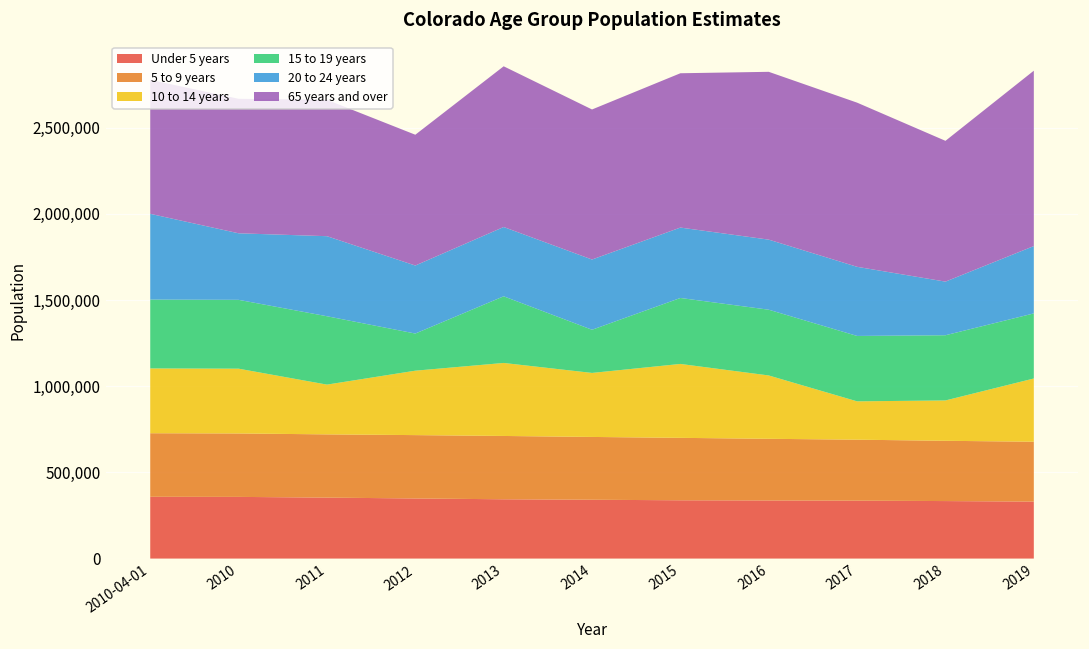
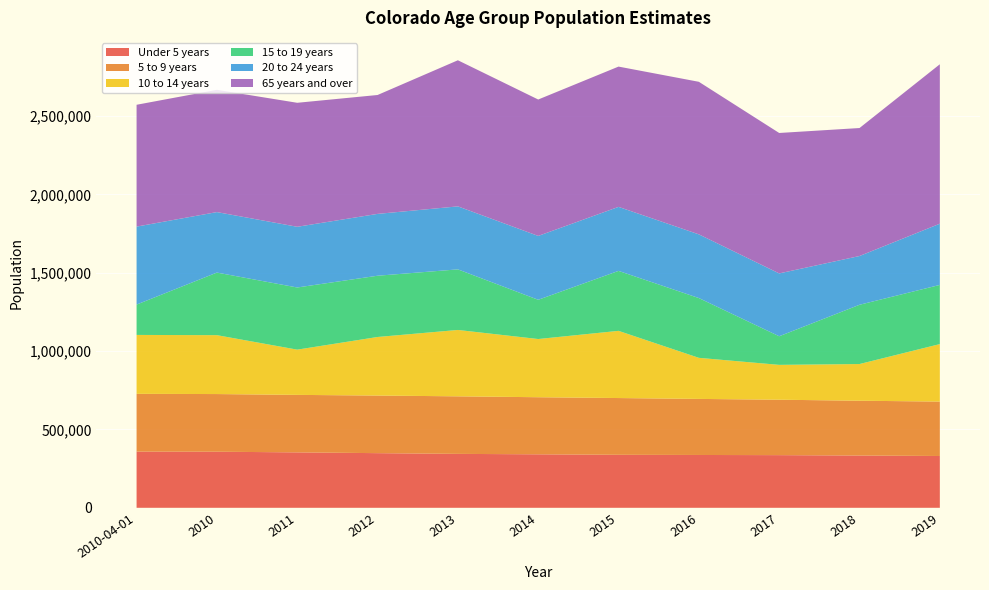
15 to 19 years, 2010-04-01: 400,000 -> 190,000
20 to 24 years, 2011: 460,000 -> 390,000
15 to 19 years, 2012: 220,000 -> 390,000
10 to 14 years, 2016: 370,000 -> 260,000
15 to 19 years, 2017: 380,000 -> 180,000
65 years and over, 2017: 950,000 -> 900,000
